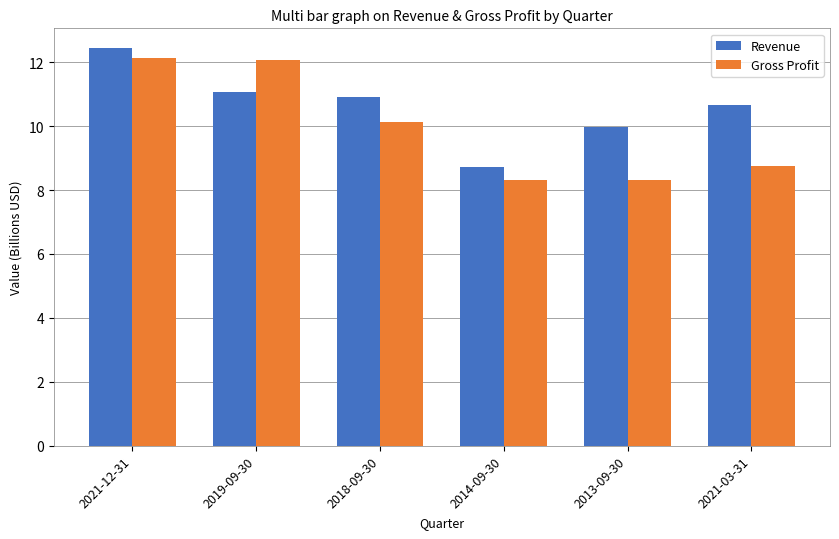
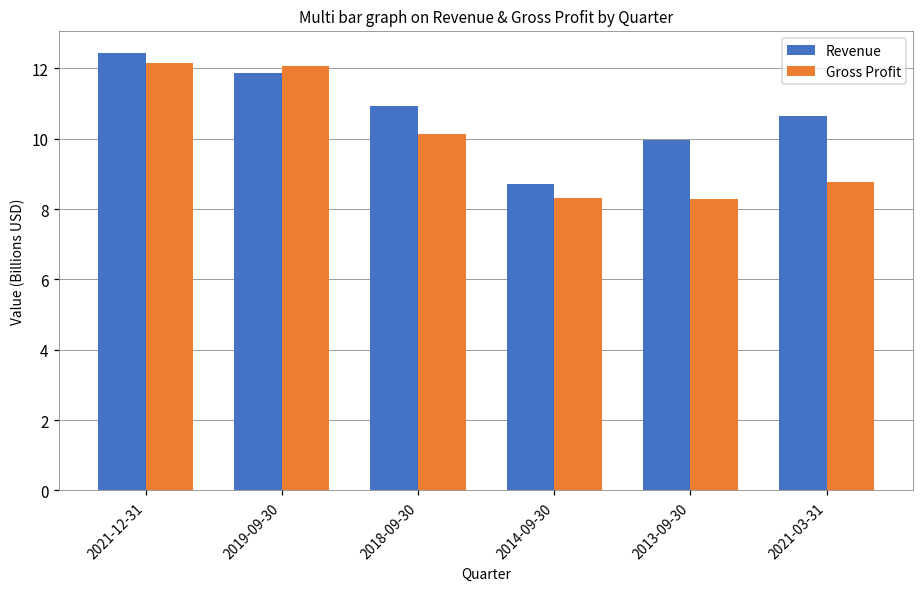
Revenue, 2019-09-30: 11.1 -> 11.9
